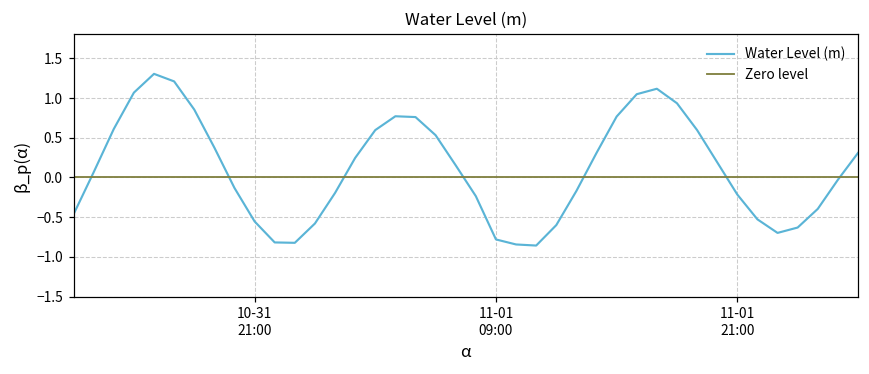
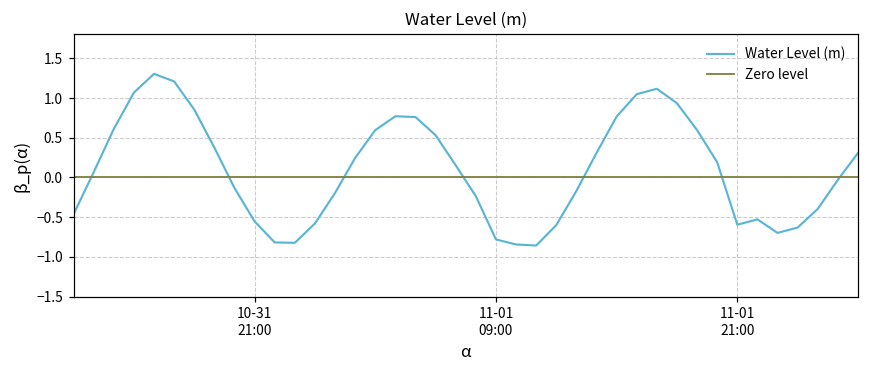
11-01 21:00: -0.2 -> -0.6
